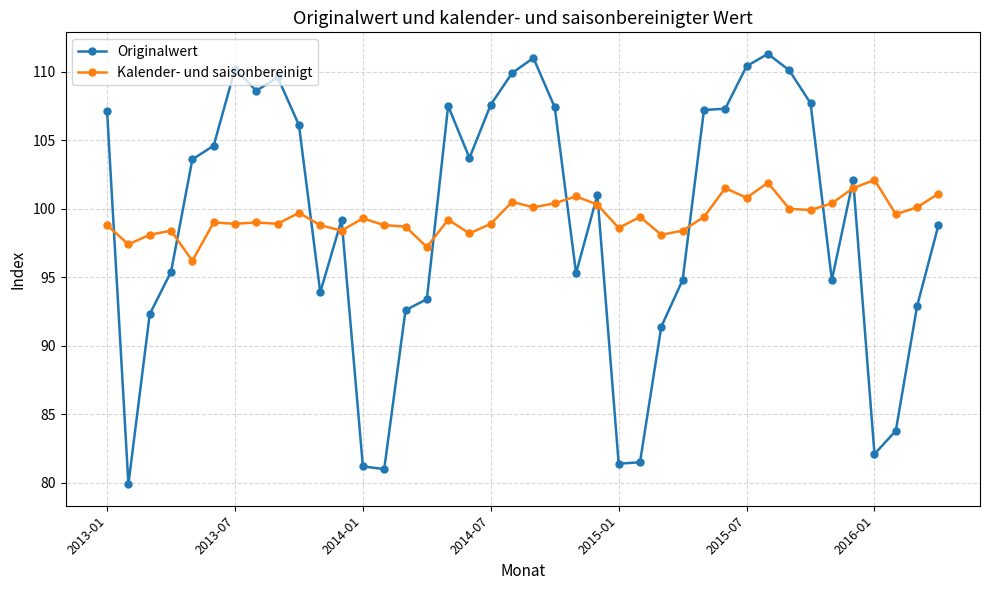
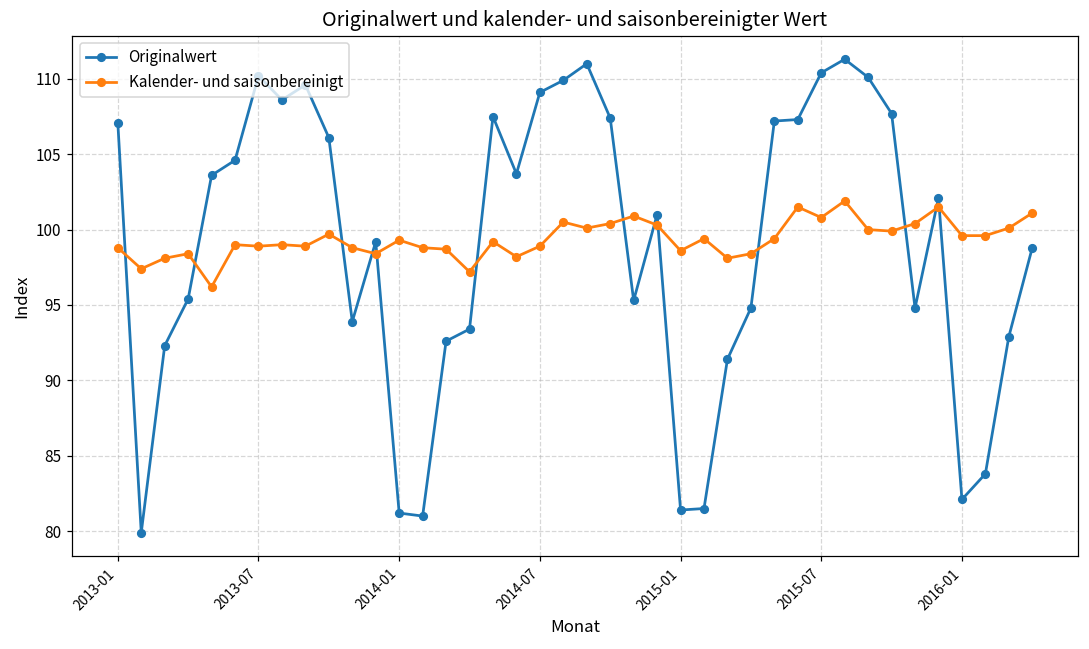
Originalwert, 2014-07: 107.6 -> 109.1
Kalender- und saisonbereinigt, 2016-01: 102.1 -> 99.6
